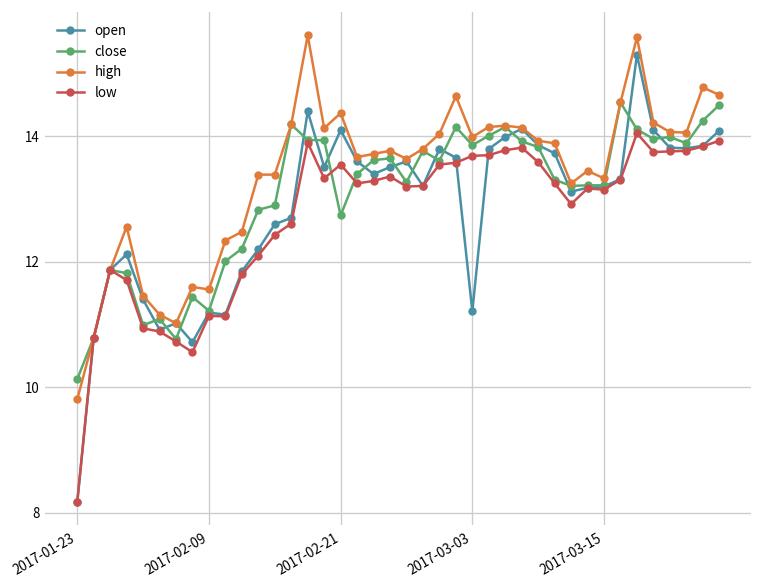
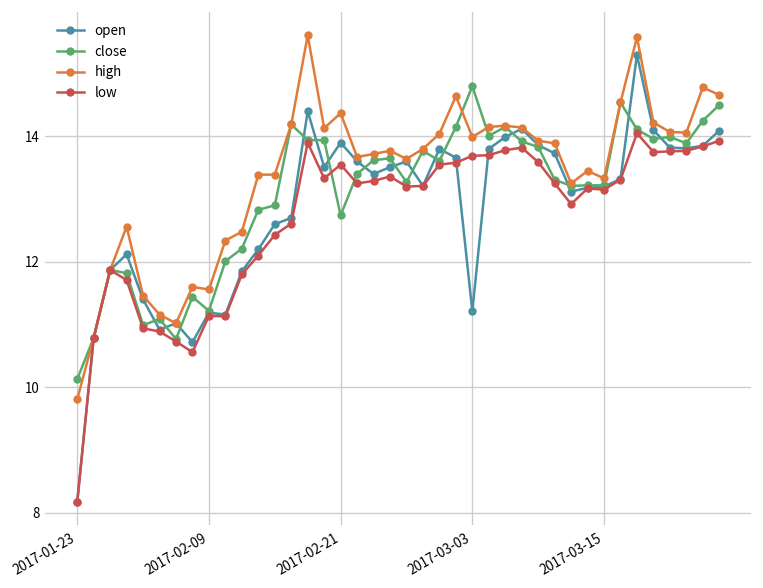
open, 2017-02-21: 14.1 -> 13.9
close, 2017-03-03: 13.9 -> 14.8
